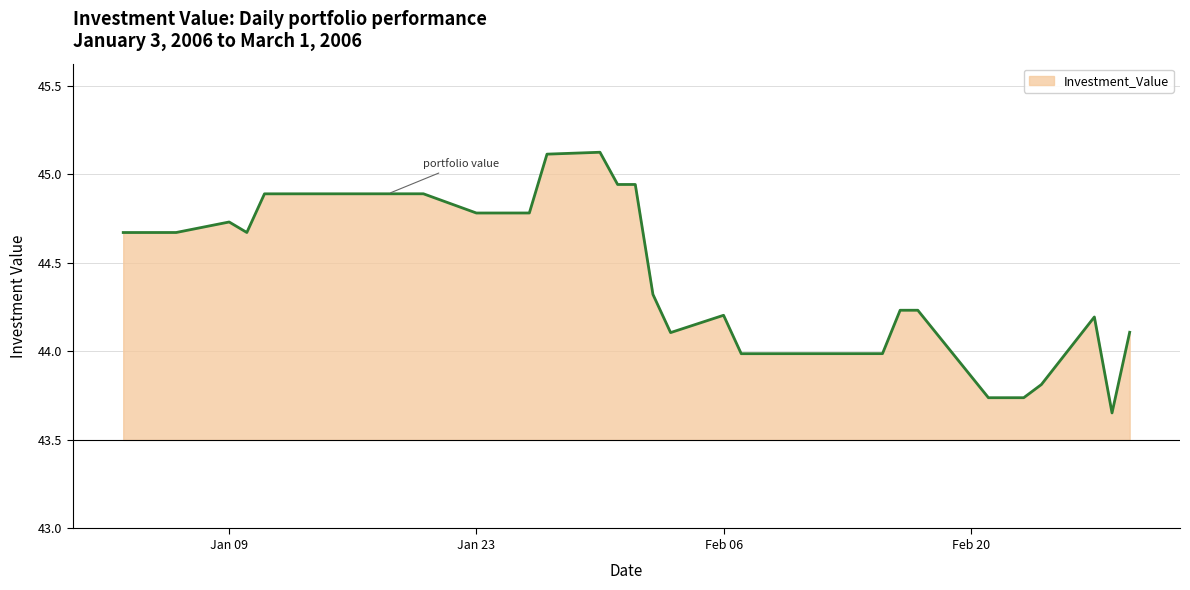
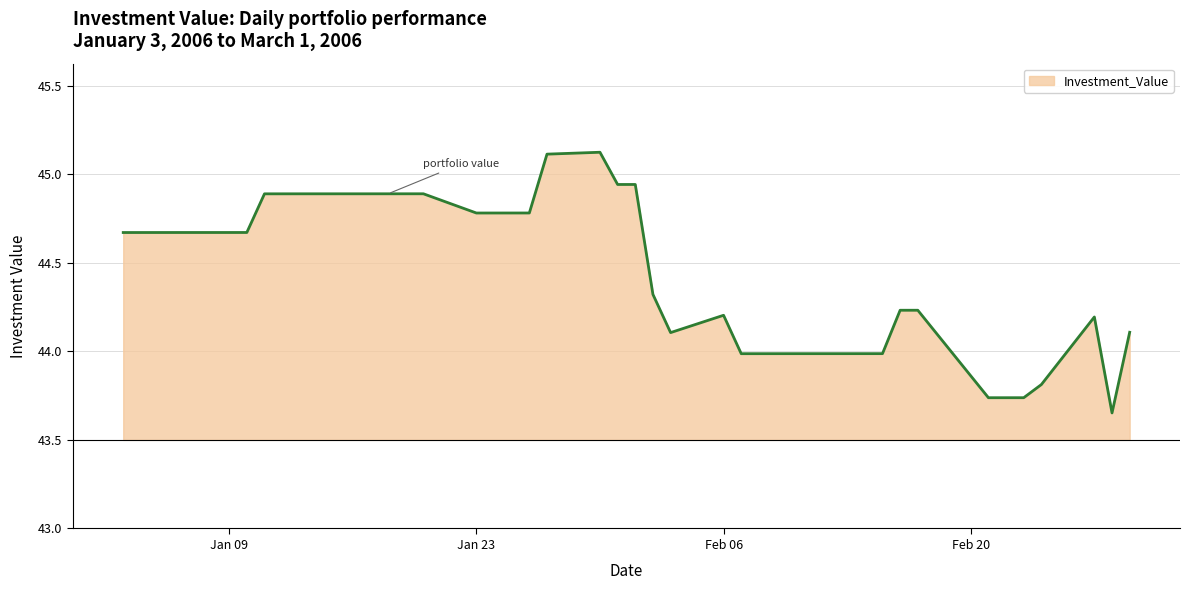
Jan 09: 44.73 -> 44.67
